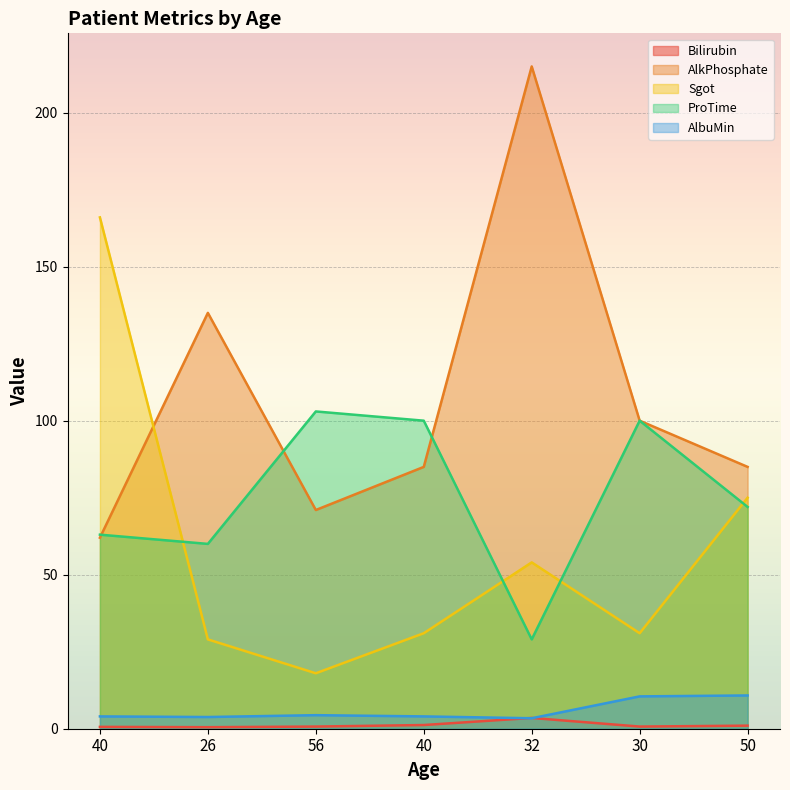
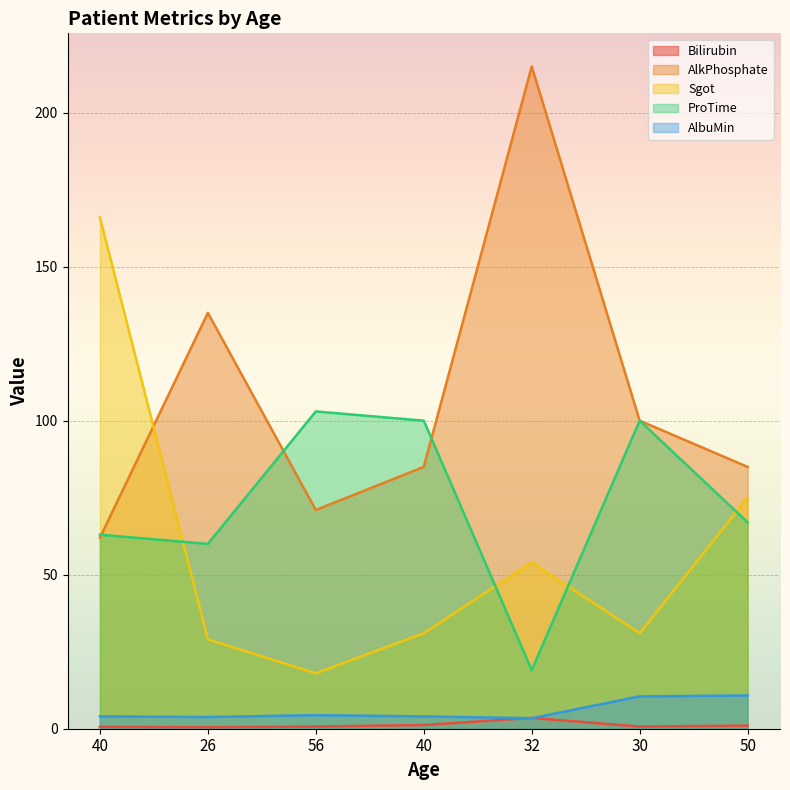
ProTime, 32: 29 -> 19
ProTime, 50: 72 -> 67
